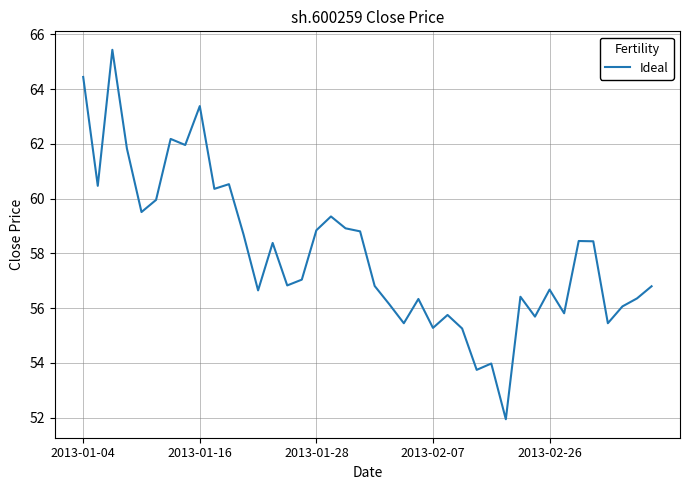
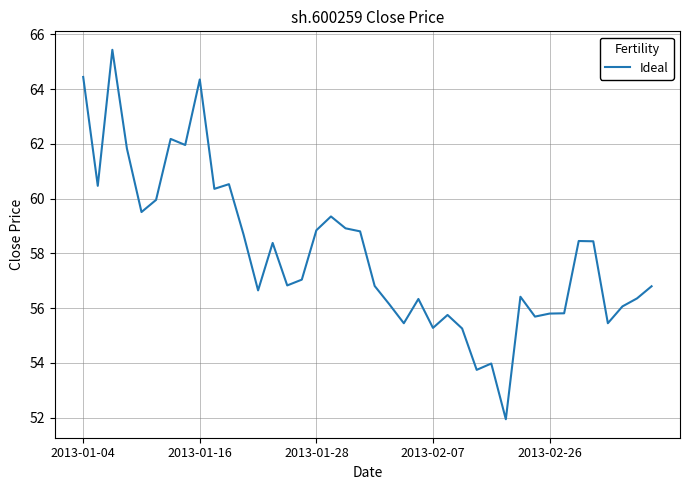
2013-01-16: 63.4 -> 64.3
2013-02-26: 56.7 -> 55.8
